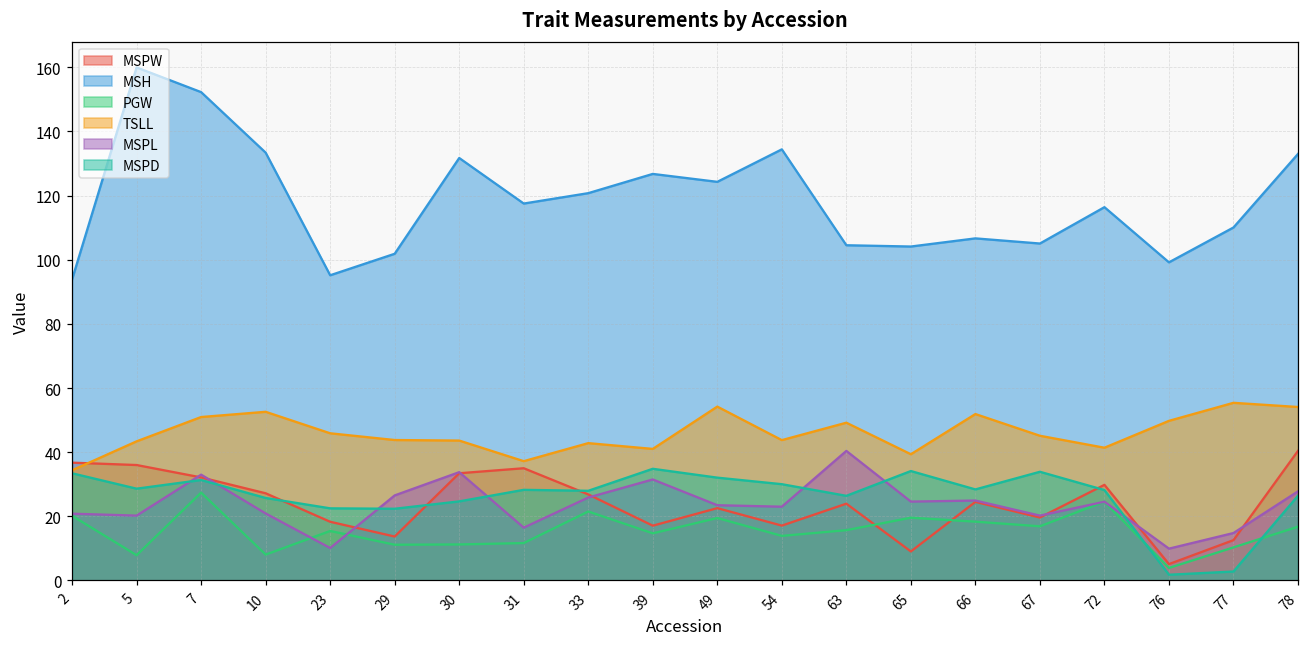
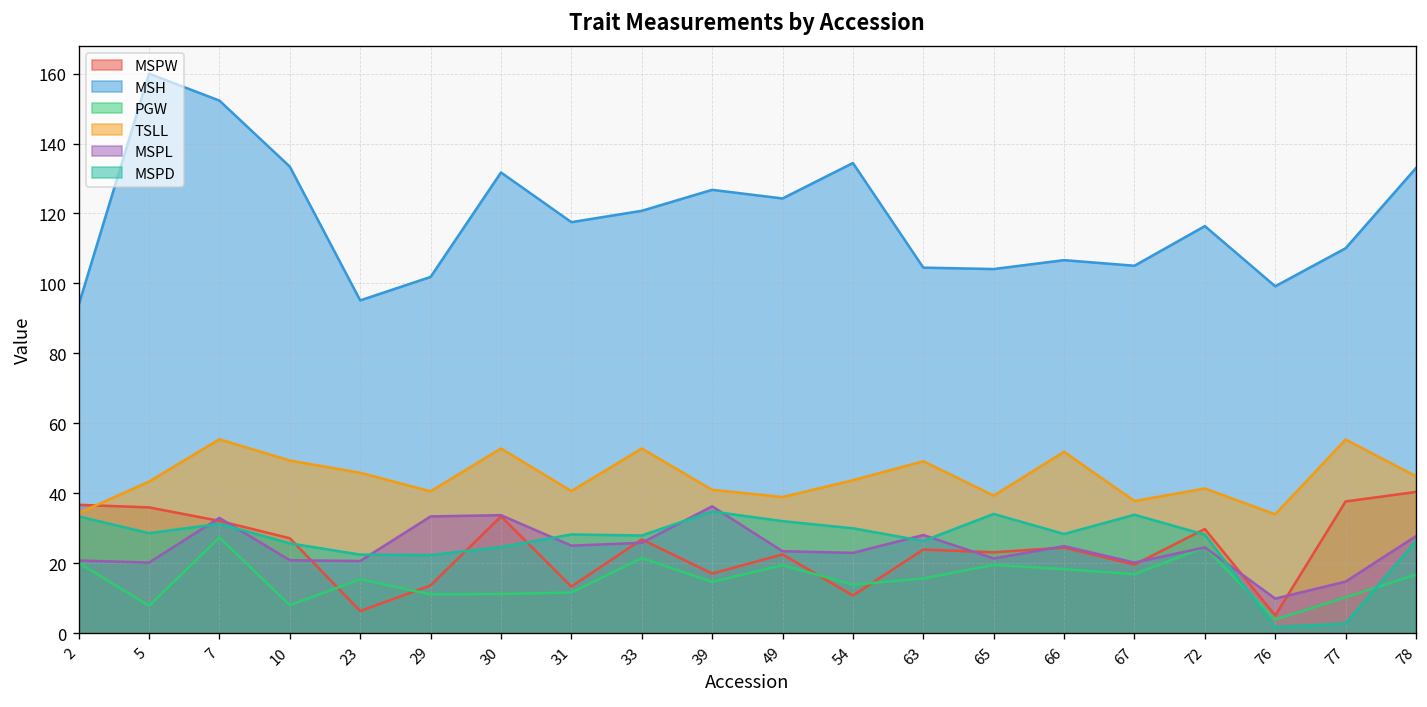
TSLL, 7: 51 -> 55
TSLL, 10: 53 -> 49
MSPW, 23: 18 -> 6
MSPL, 23: 10 -> 21
TSLL, 29: 44 -> 41
MSPL, 29: 27 -> 33
TSLL, 30: 44 -> 53
MSPW, 31: 35 -> 13
TSLL, 31: 37 -> 41
MSPL, 31: 16 -> 25
TSLL, 33: 43 -> 53
MSPL, 39: 32 -> 36
TSLL, 49: 54 -> 39
MSPW, 54: 17 -> 11
MSPL, 63: 40 -> 28
MSPW, 65: 9 -> 23
MSPL, 65: 25 -> 21
TSLL, 67: 45 -> 38
TSLL, 76: 50 -> 34
MSPW, 77: 13 -> 38
TSLL, 78: 54 -> 45
